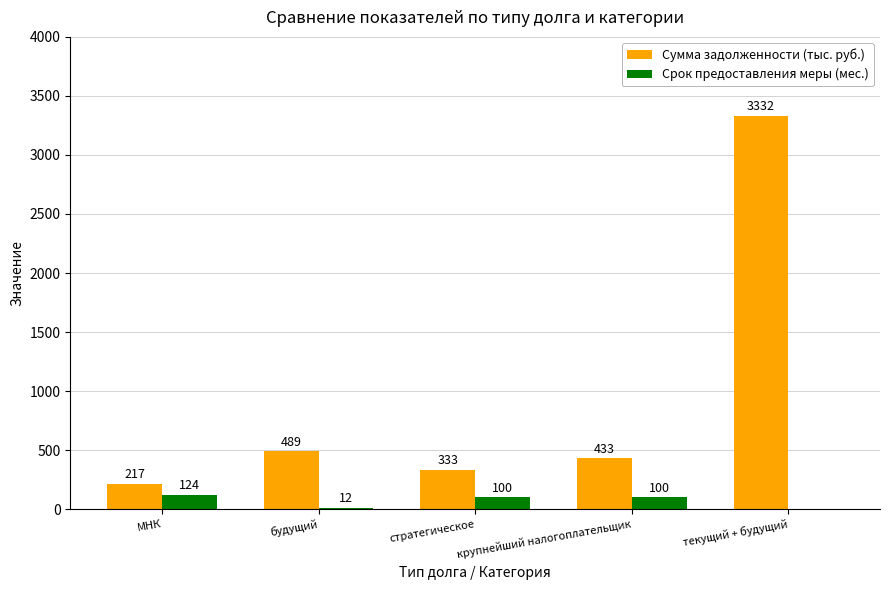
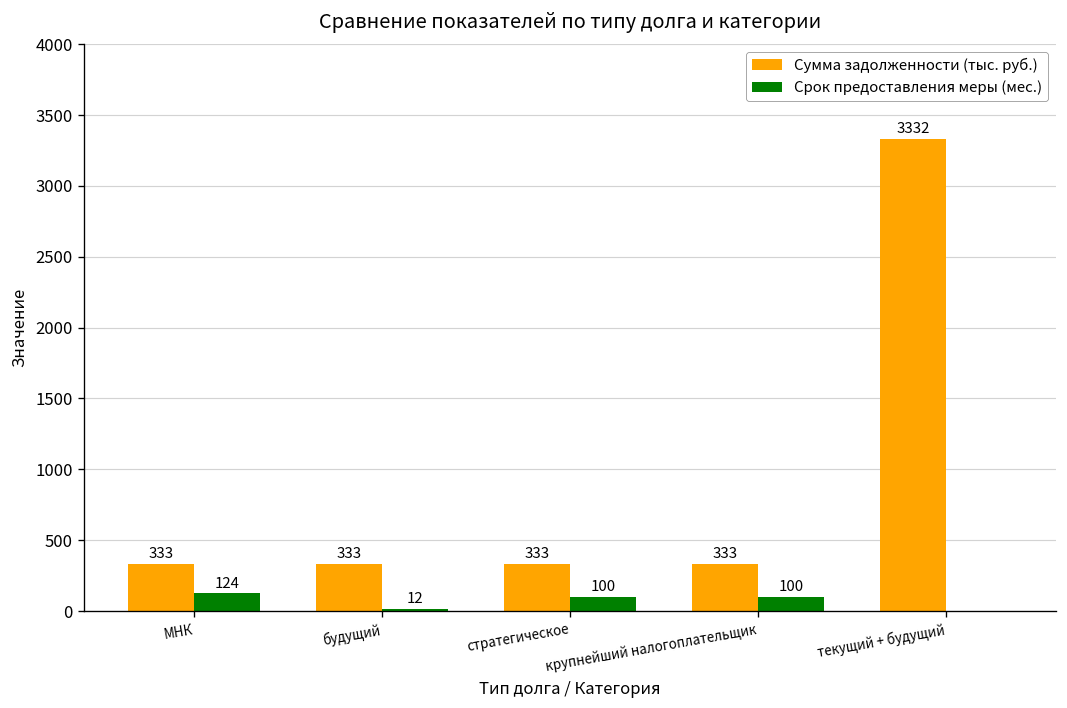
Сумма задолженности (тыс. руб.), МНК: 217 -> 333
Сумма задолженности (тыс. руб.), будущий: 489 -> 333
Сумма задолженности (тыс. руб.), крупнейший налогоплательщик: 433 -> 333
